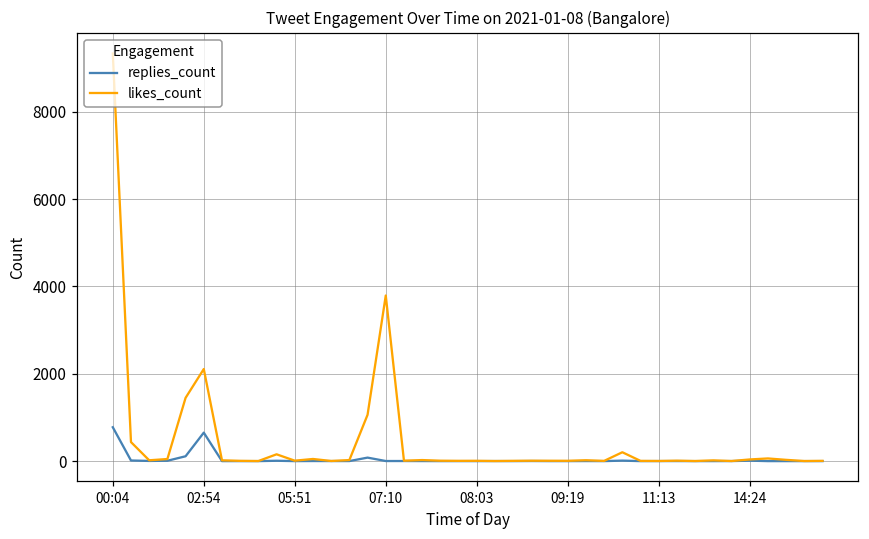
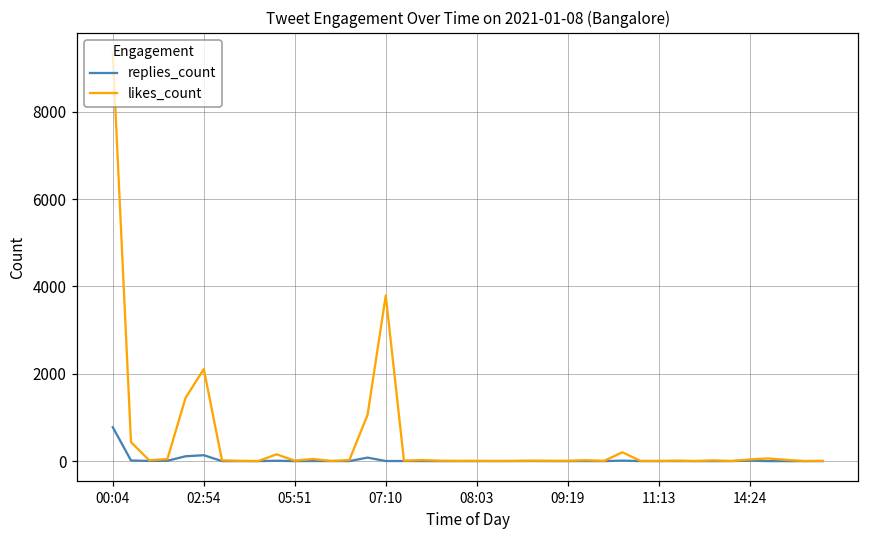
replies_count, 02:54: 700 -> 100
